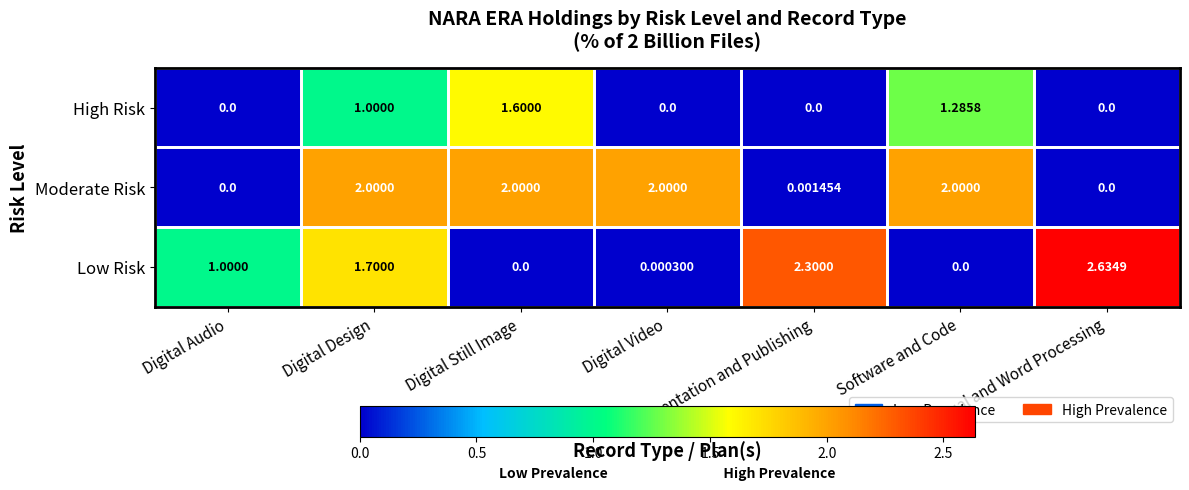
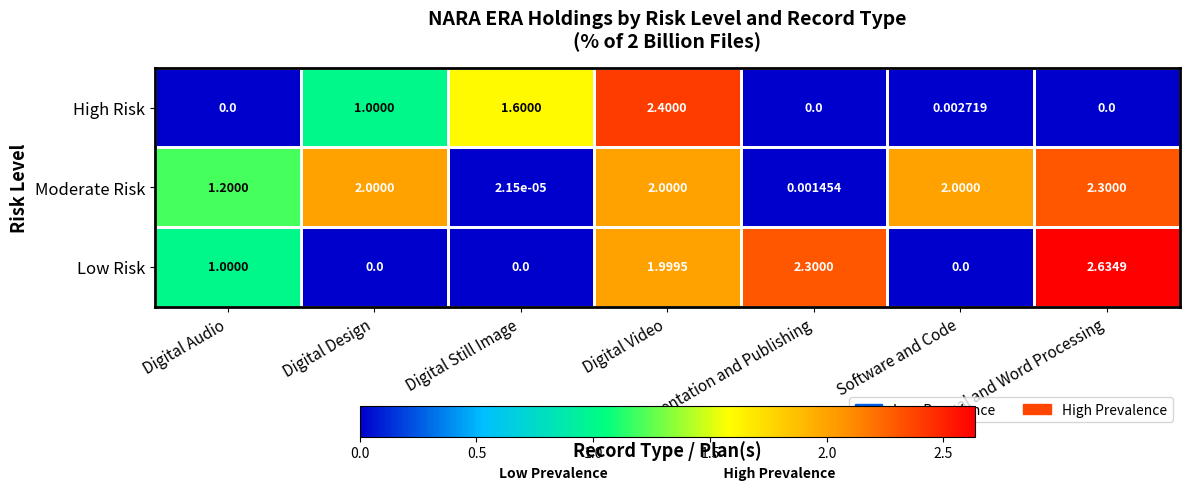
High Risk, Digital Video: 0.0 -> 2.4000
High Risk, Software and Code: 1.2858 -> 0.002719
Moderate Risk, Digital Audio: 0.0 -> 1.2000
Moderate Risk, Digital Still Image: 2.0000 -> 2.15e-05
Moderate Risk, Textual and Word Processing: 0.0 -> 2.3000
Low Risk, Digital Design: 1.7000 -> 0.0
Low Risk, Digital Video: 0.000300 -> 1.9995
